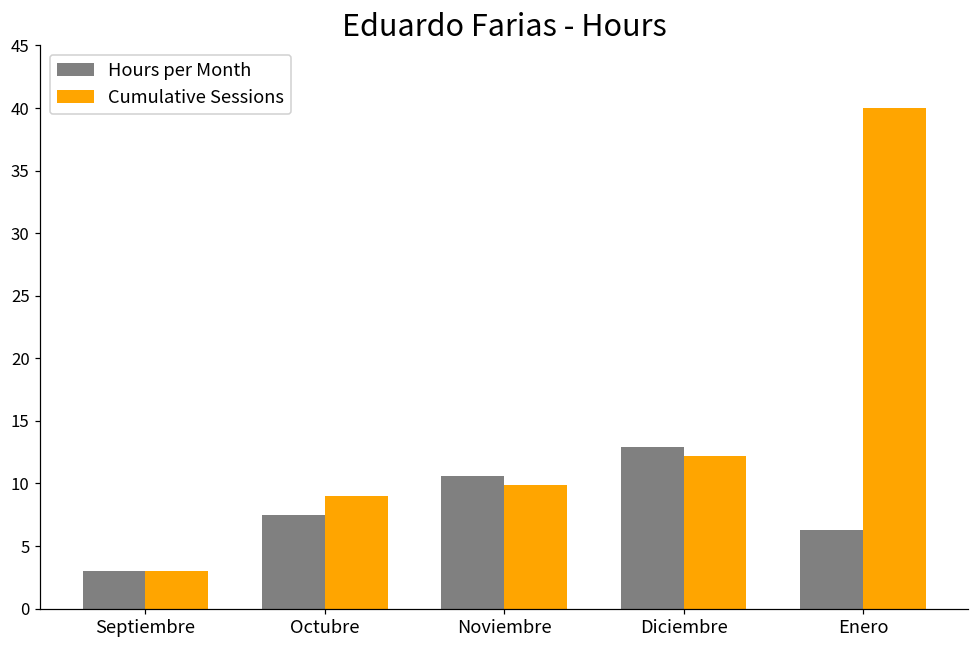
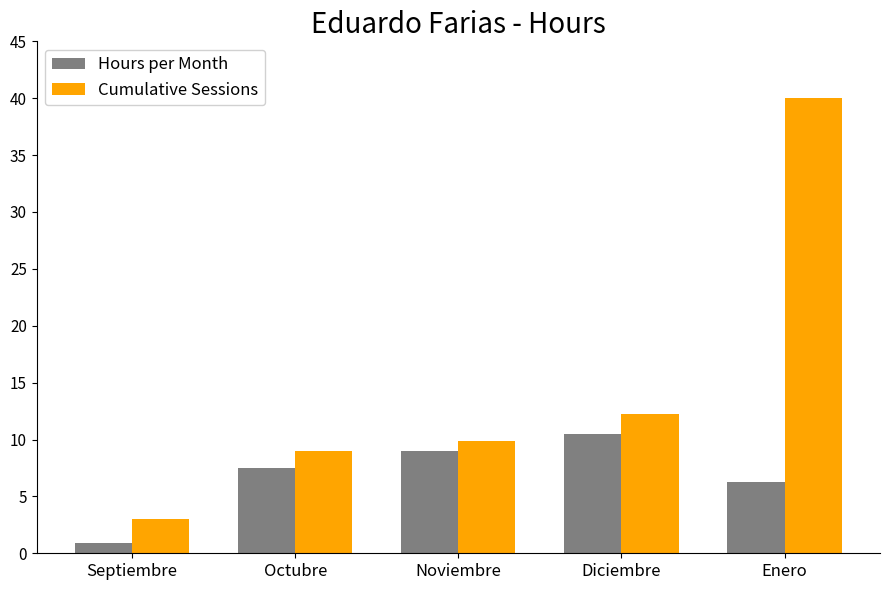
Hours per Month, Septiembre: 3.0 -> 0.9
Hours per Month, Noviembre: 10.6 -> 9.0
Hours per Month, Diciembre: 12.9 -> 10.5
